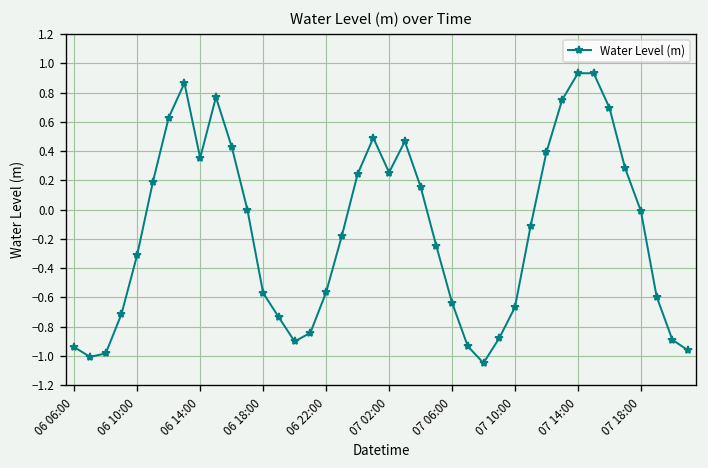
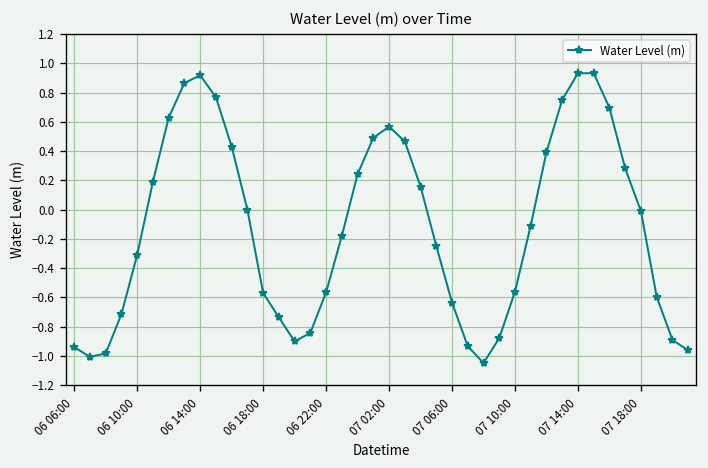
06 14:00: 0.35 -> 0.92
07 02:00: 0.25 -> 0.57
07 10:00: -0.67 -> -0.56
